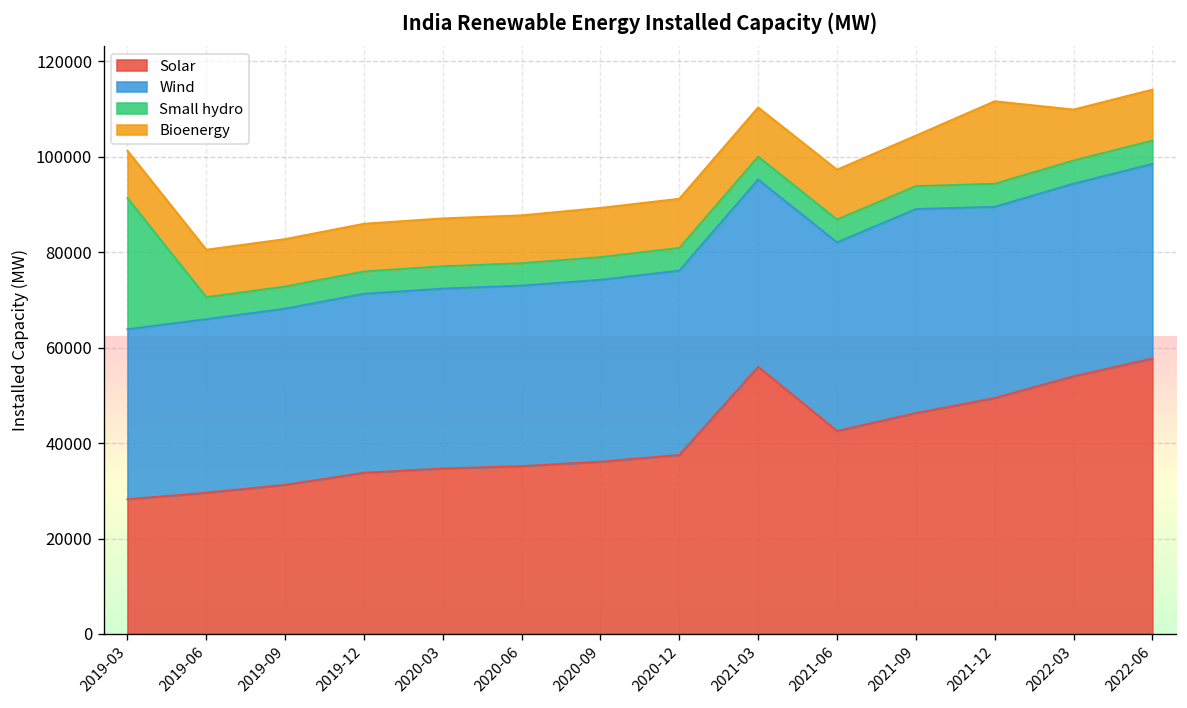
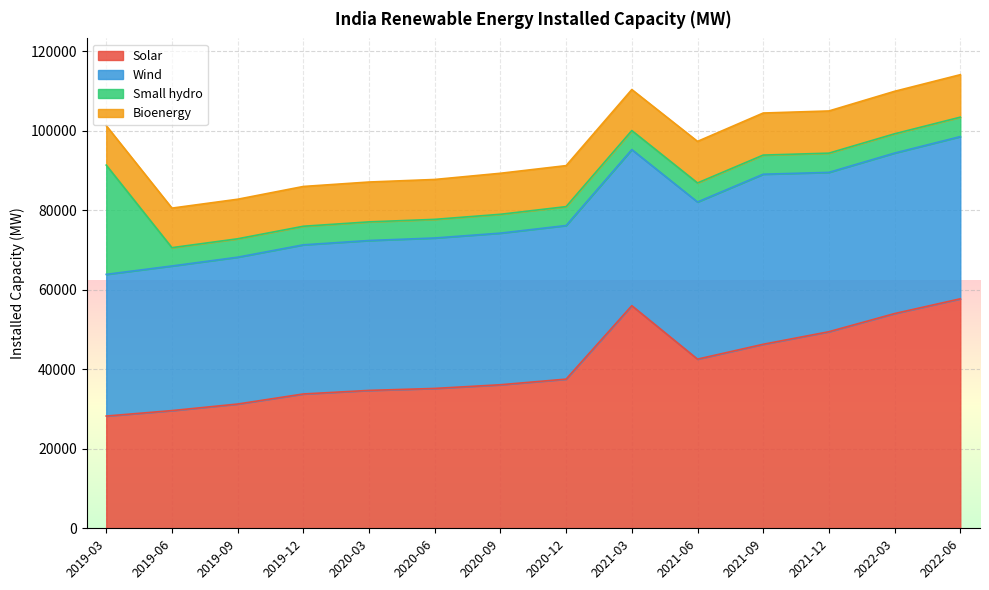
Bioenergy, 2021-12: 17000 -> 11000
